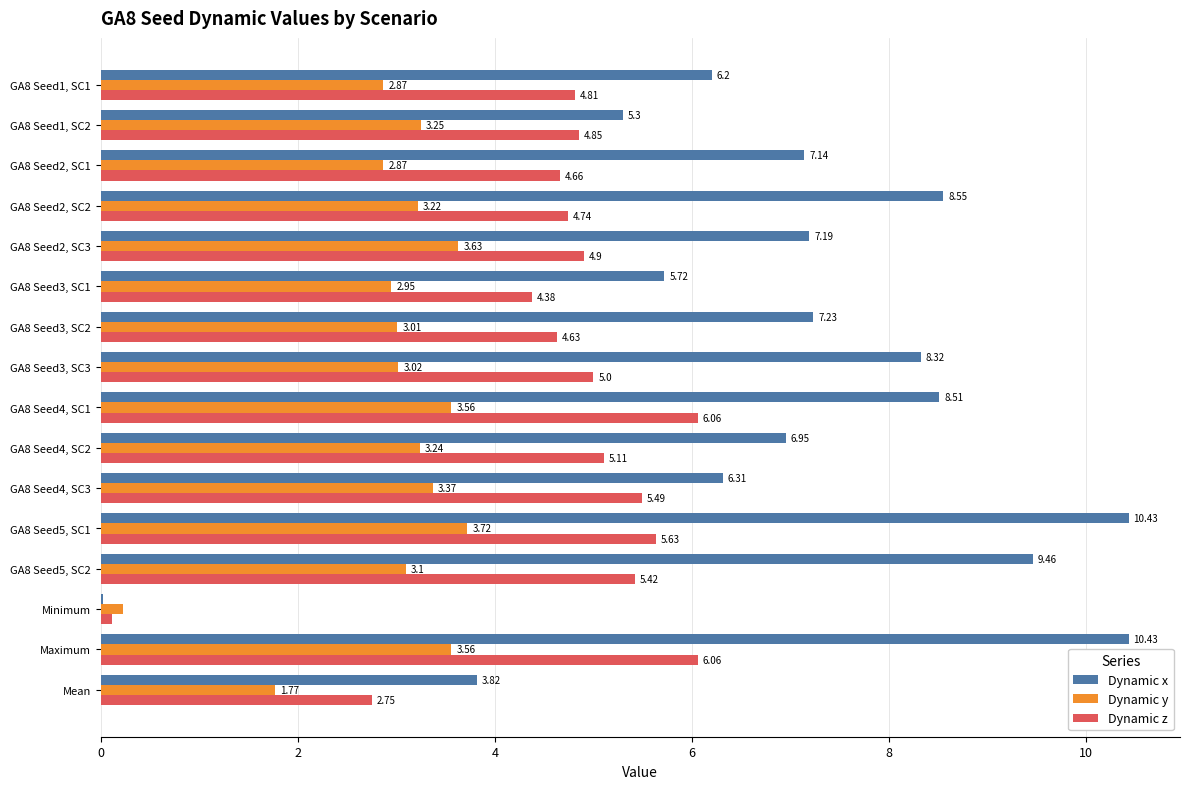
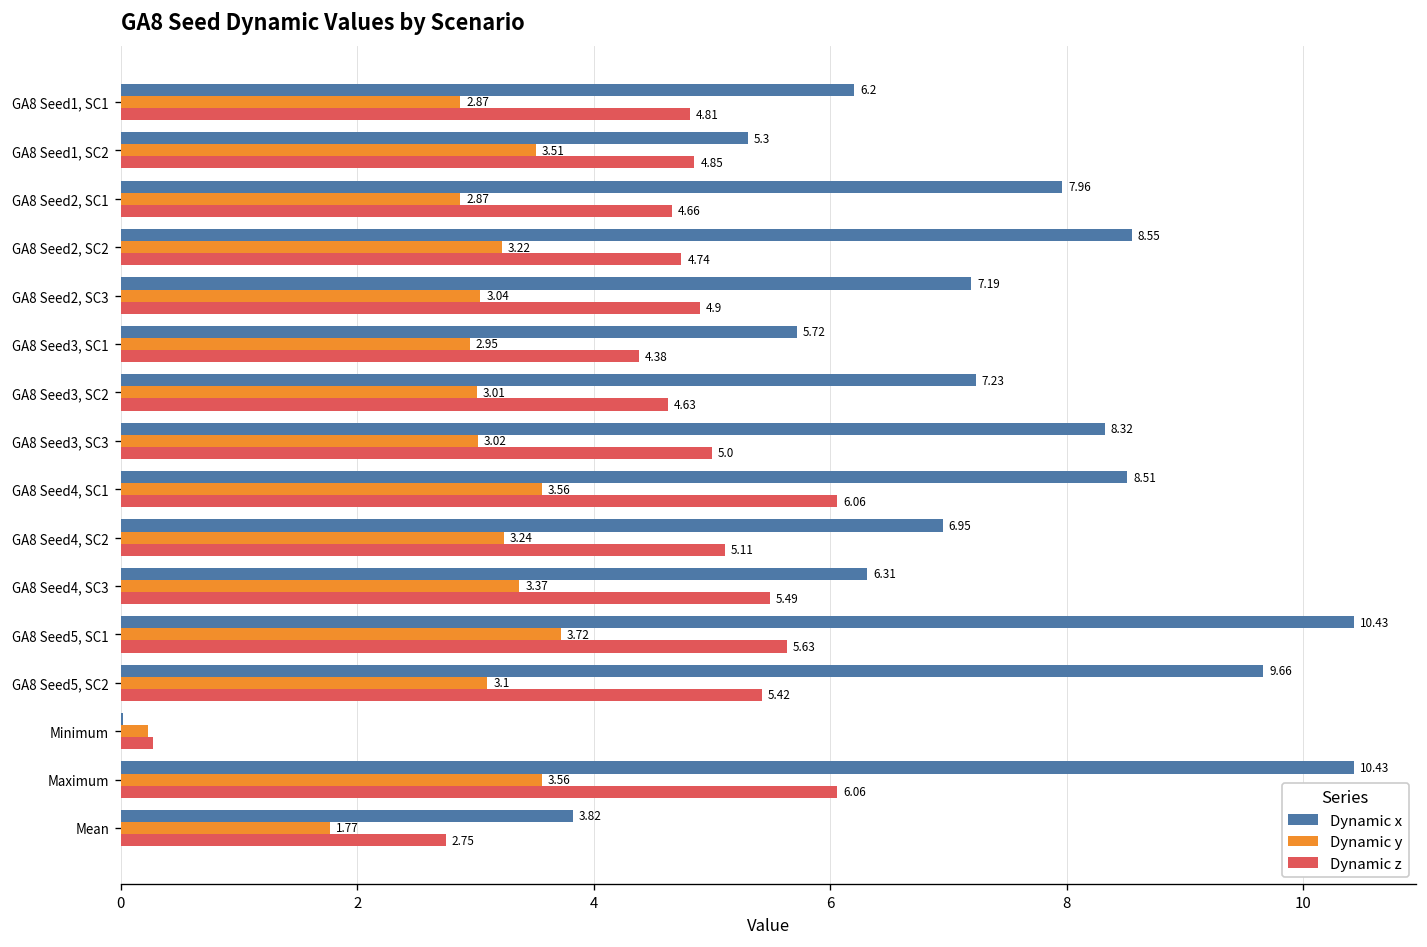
Dynamic y, GA8 Seed1, SC2: 3.25 -> 3.51
Dynamic x, GA8 Seed2, SC1: 7.14 -> 7.96
Dynamic y, GA8 Seed2, SC3: 3.63 -> 3.04
Dynamic x, GA8 Seed5, SC2: 9.46 -> 9.66
Dynamic z, Minimum: 0.1 -> 0.3
